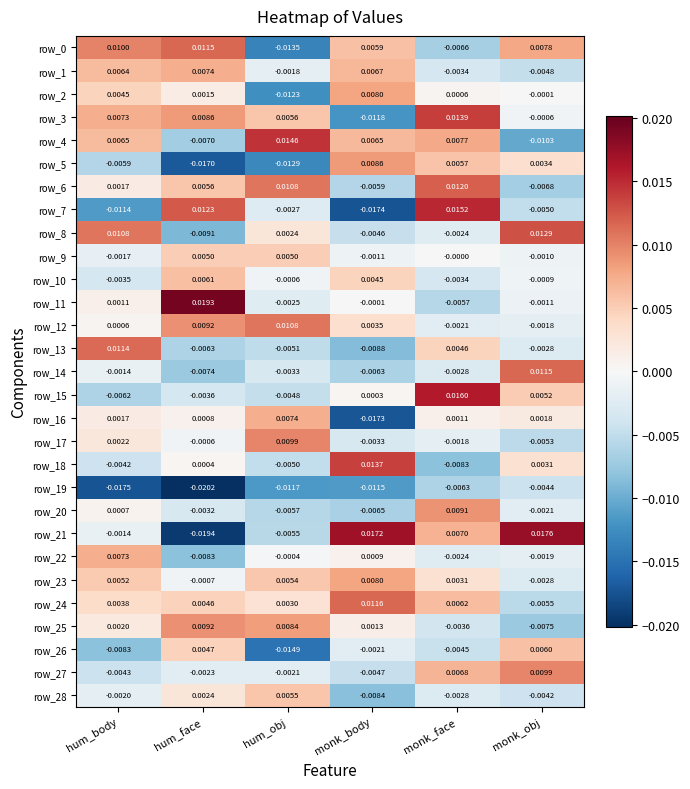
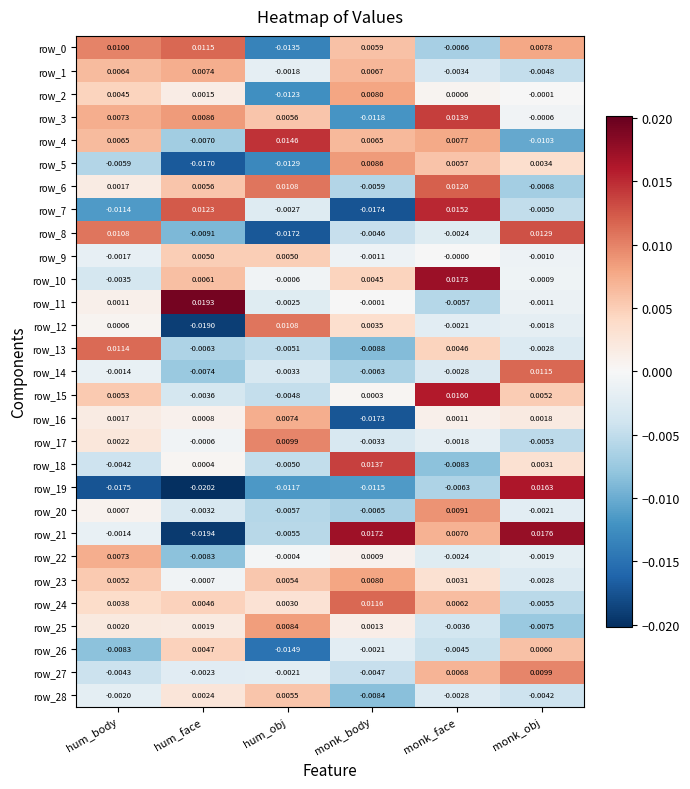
row_8, hum_obj: 0.0024 -> -0.0172
row_10, monk_face: -0.0034 -> 0.0173
row_12, hum_face: 0.0092 -> -0.0190
row_15, hum_body: -0.0062 -> 0.0053
row_19, monk_obj: -0.0044 -> 0.0163
row_25, hum_face: 0.0092 -> 0.0019
